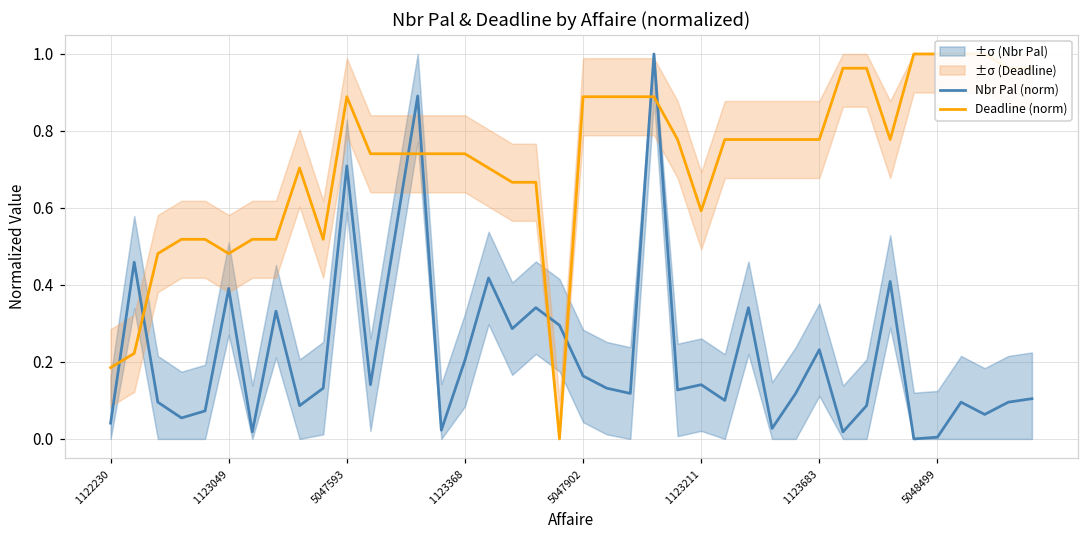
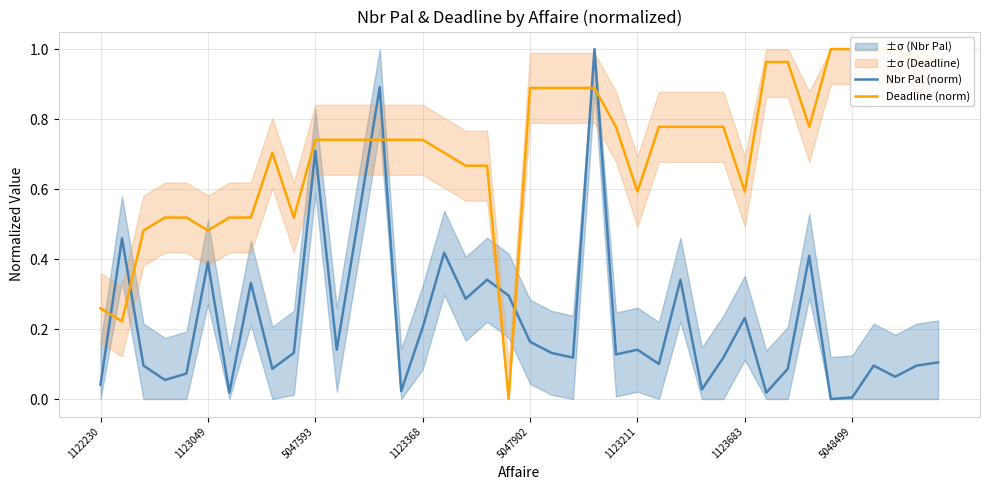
Deadline (norm), 1122230: 0.19 -> 0.26
Deadline (norm), 5047593: 0.89 -> 0.74
Deadline (norm), 1123683: 0.78 -> 0.59
